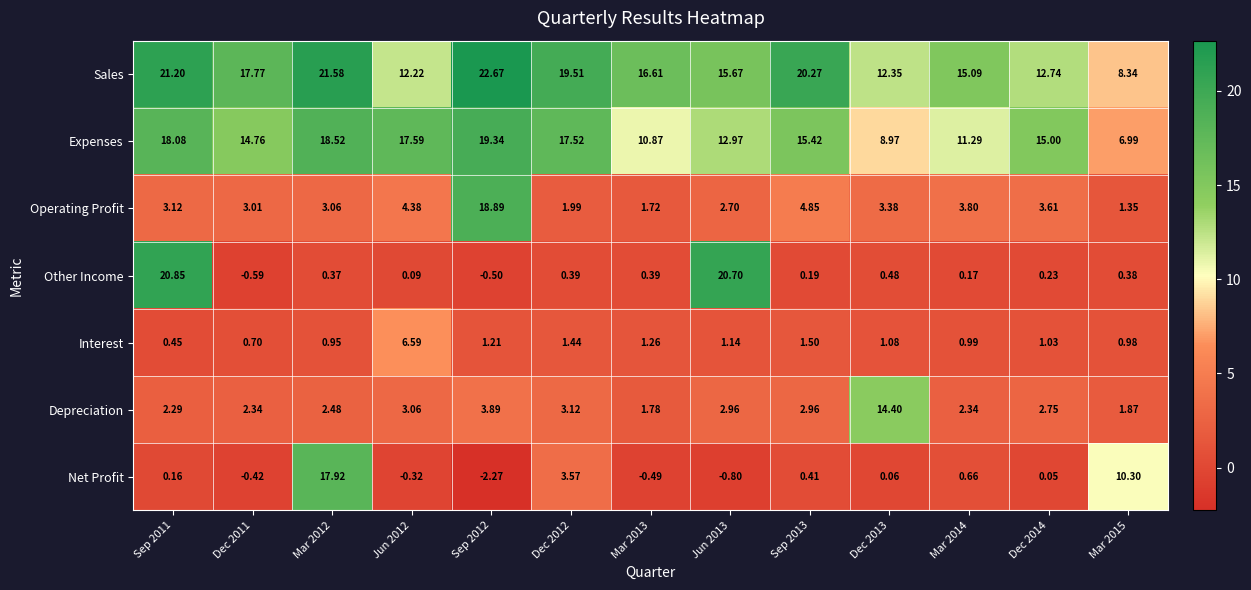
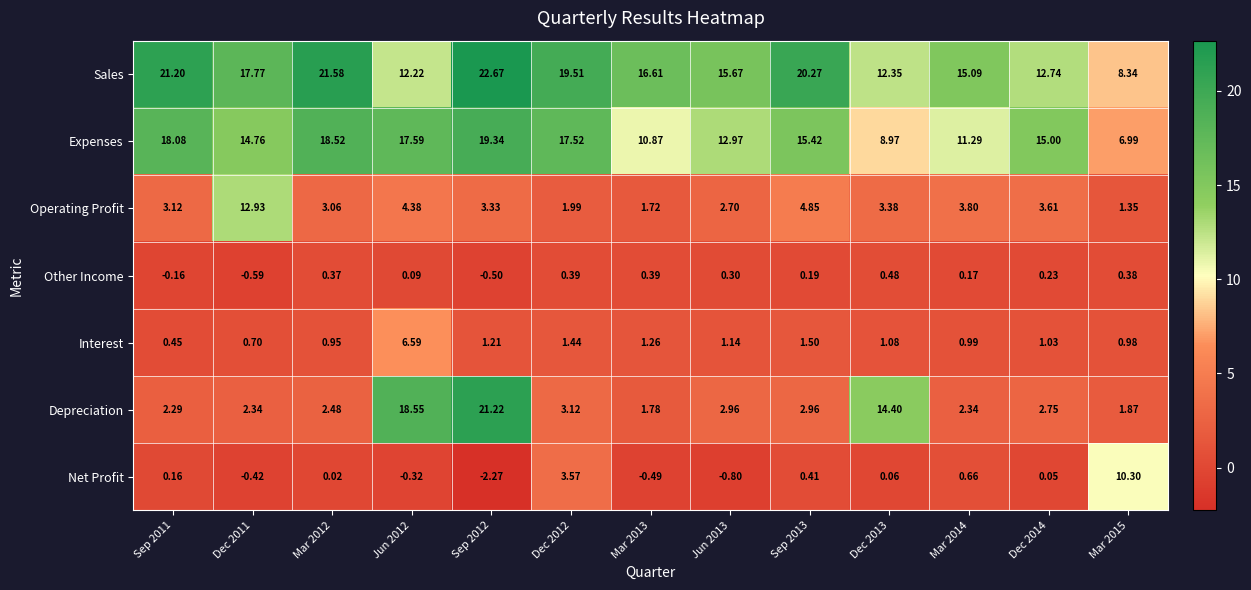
Operating Profit, Dec 2011: 3.01 -> 12.93
Operating Profit, Sep 2012: 18.89 -> 3.33
Other Income, Sep 2011: 20.85 -> -0.16
Other Income, Jun 2013: 20.70 -> 0.30
Depreciation, Jun 2012: 3.06 -> 18.55
Depreciation, Sep 2012: 3.89 -> 21.22
Net Profit, Mar 2012: 17.92 -> 0.02
